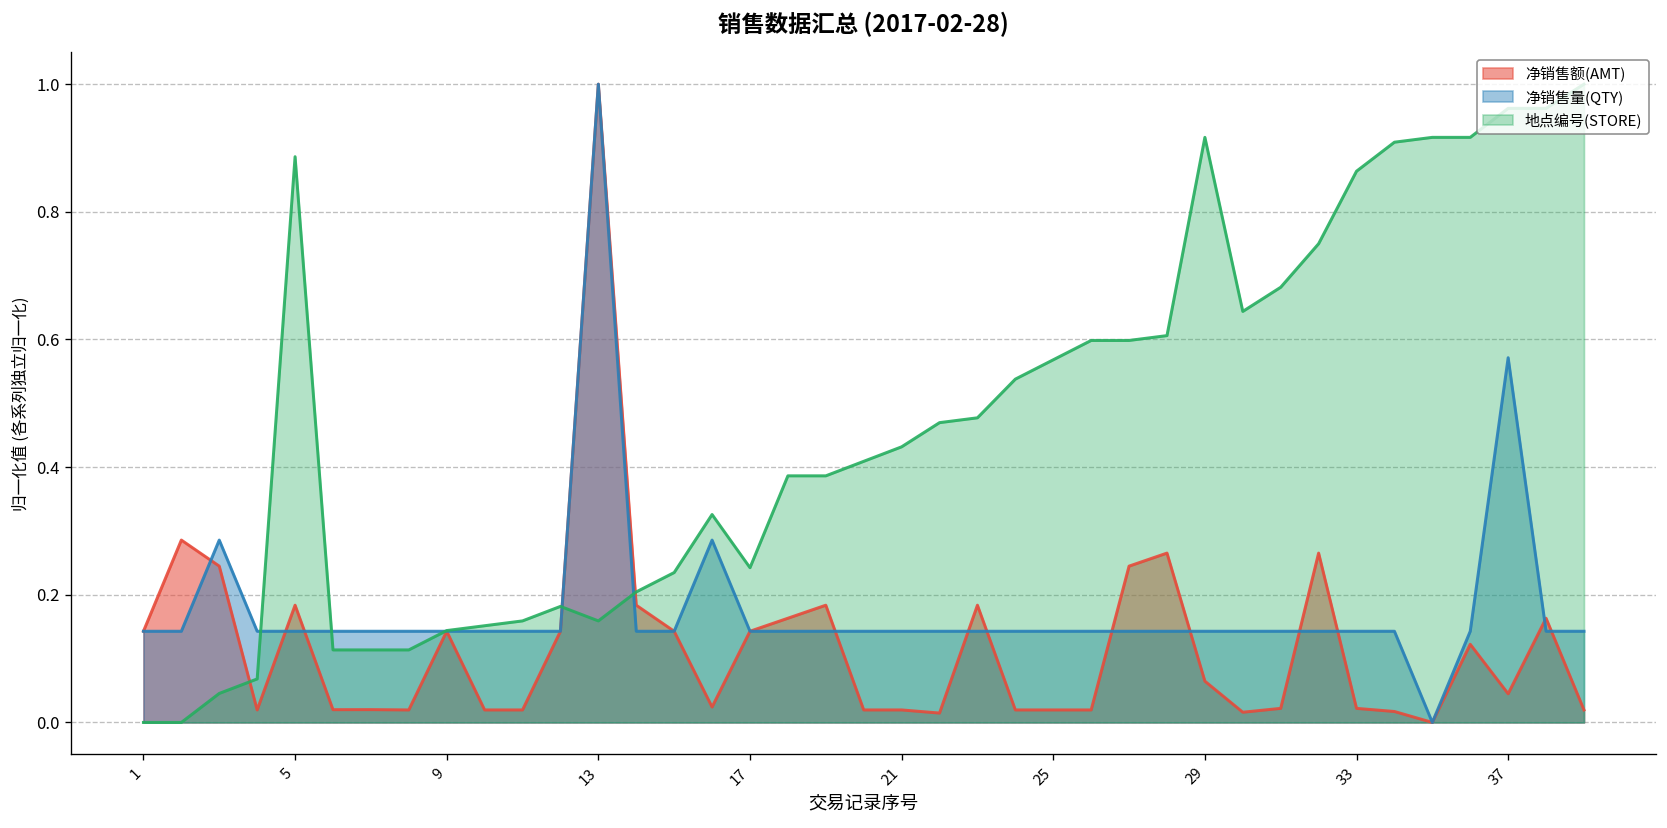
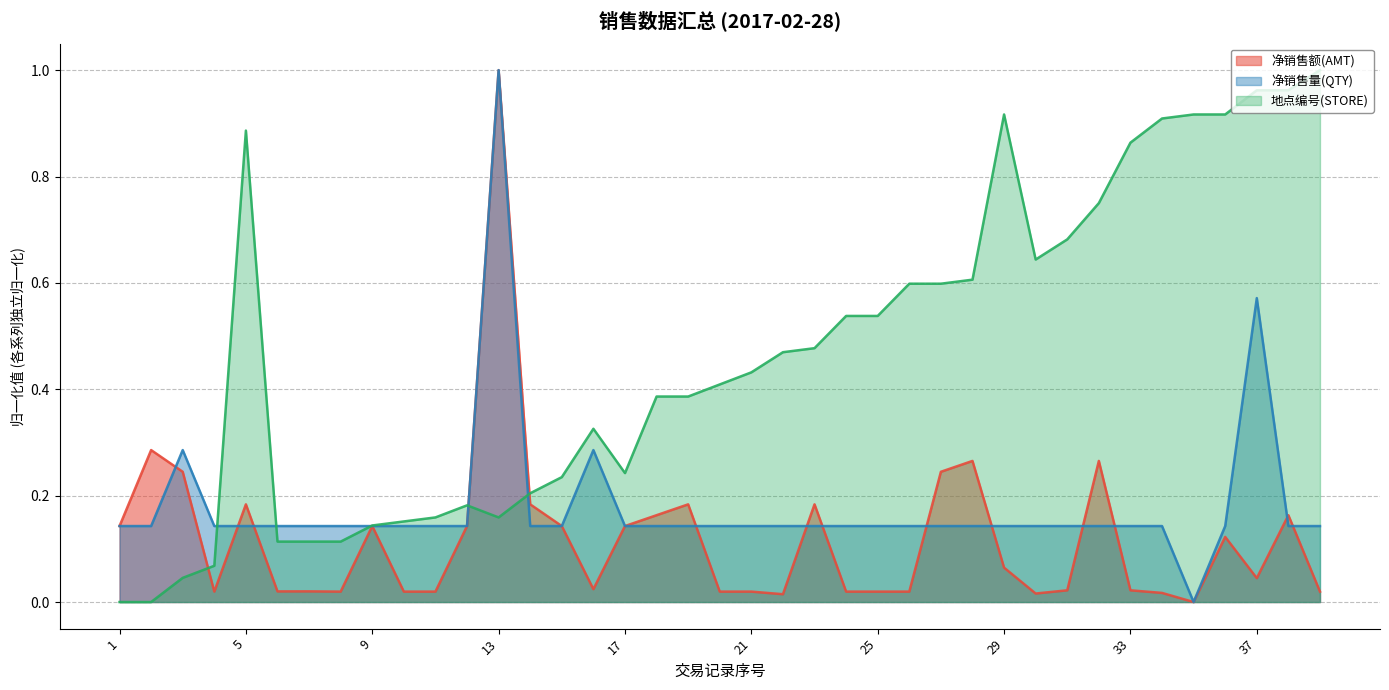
地点编号(STORE), 25: 0.57 -> 0.54
